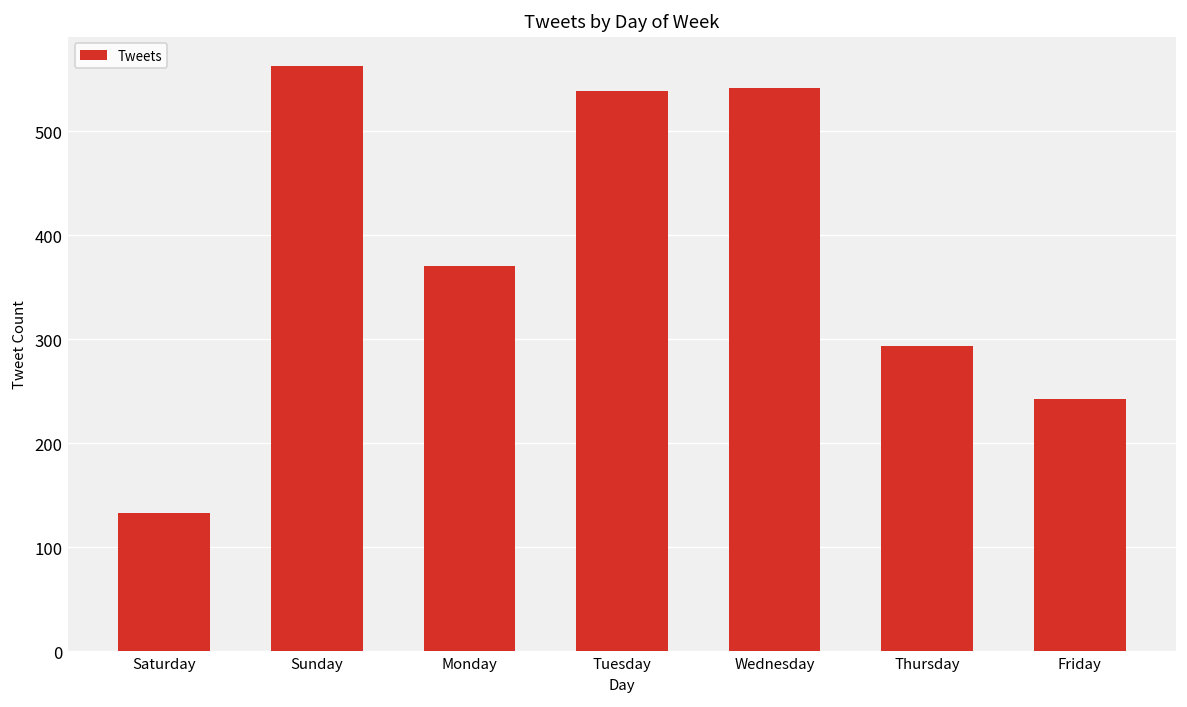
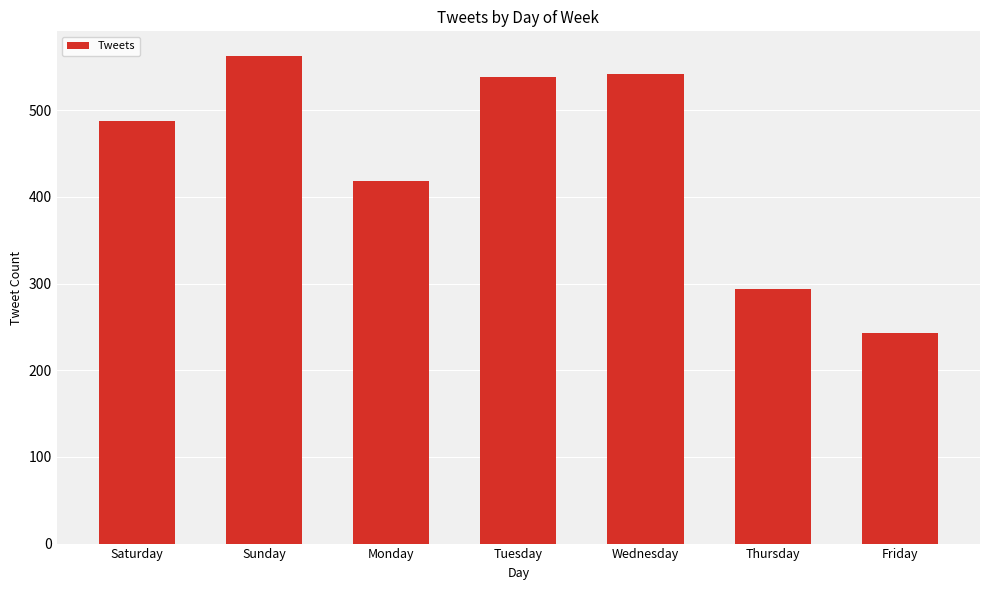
Saturday: 130 -> 490
Monday: 370 -> 420
